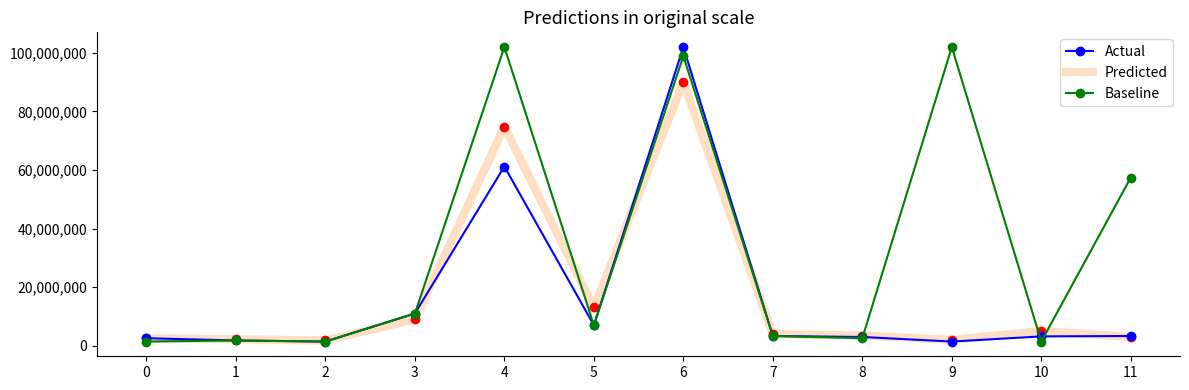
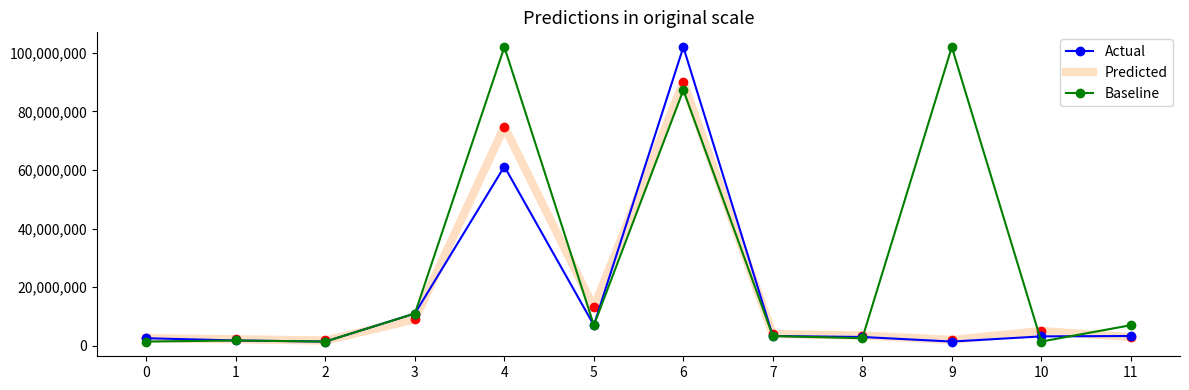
Baseline, 6: 99,000,000 -> 87,000,000
Baseline, 11: 57,000,000 -> 7,000,000
